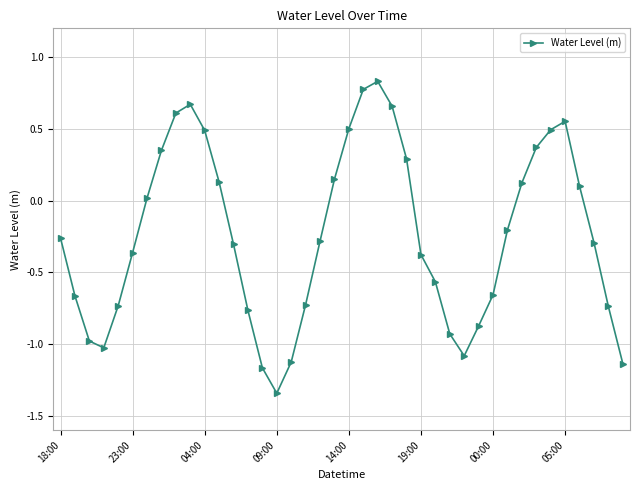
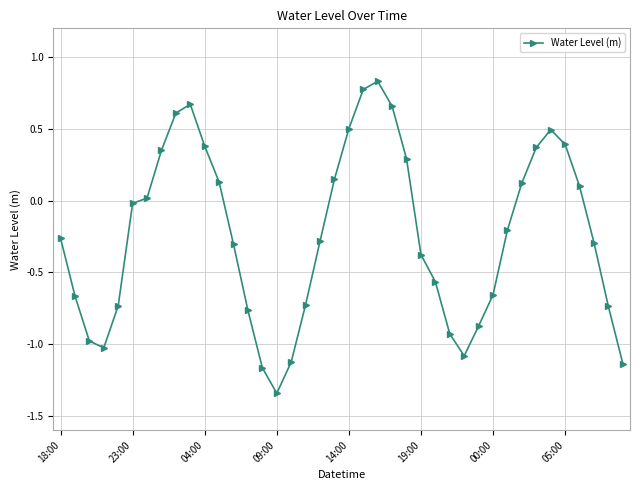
23:00: -0.36 -> -0.02
04:00: 0.49 -> 0.38
05:00: 0.55 -> 0.39
